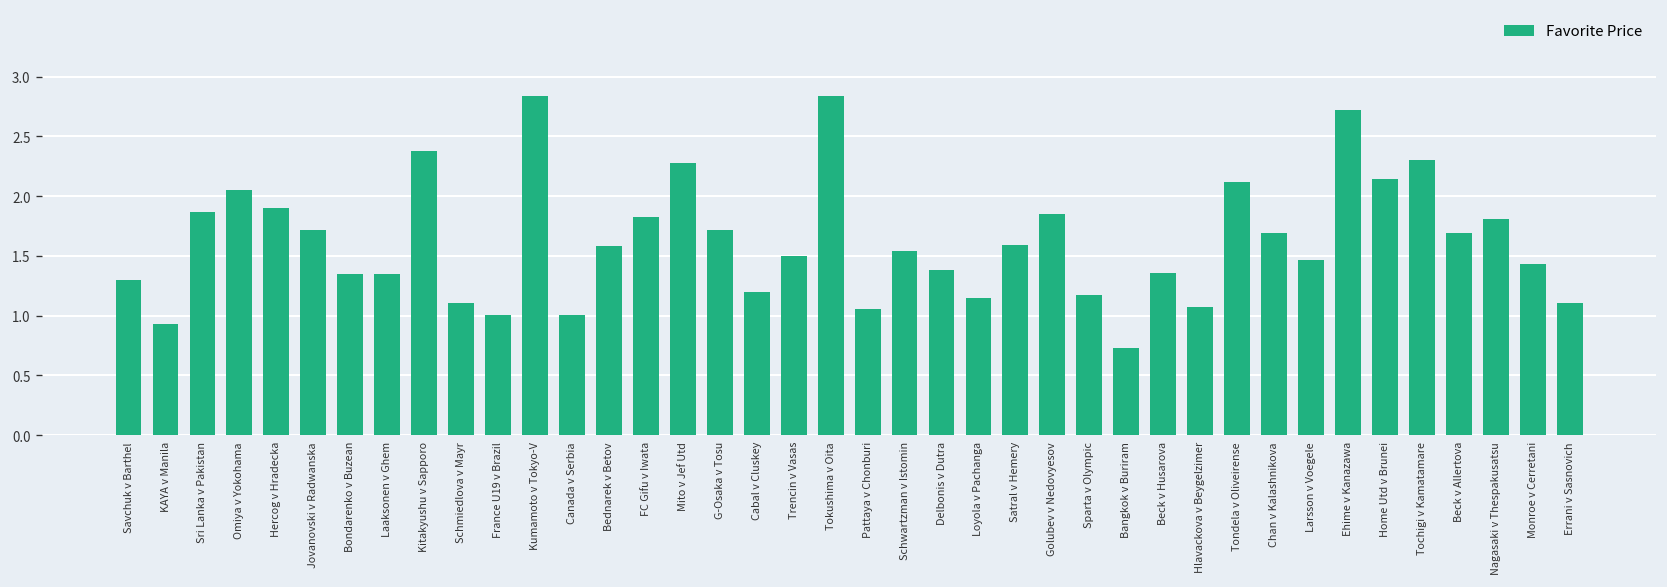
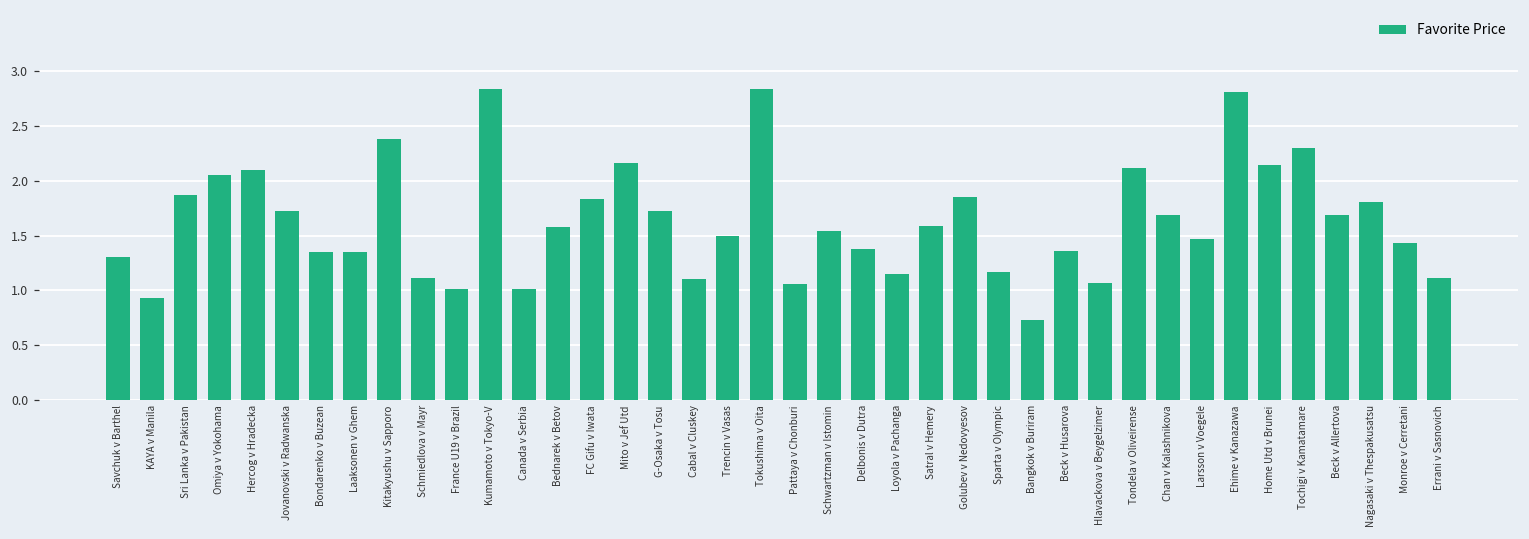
Hercog v Hradecka: 1.9 -> 2.1
Mito v Jef Utd: 2.3 -> 2.2
Cabal v Cluskey: 1.2 -> 1.1
Ehime v Kanazawa: 2.7 -> 2.8
